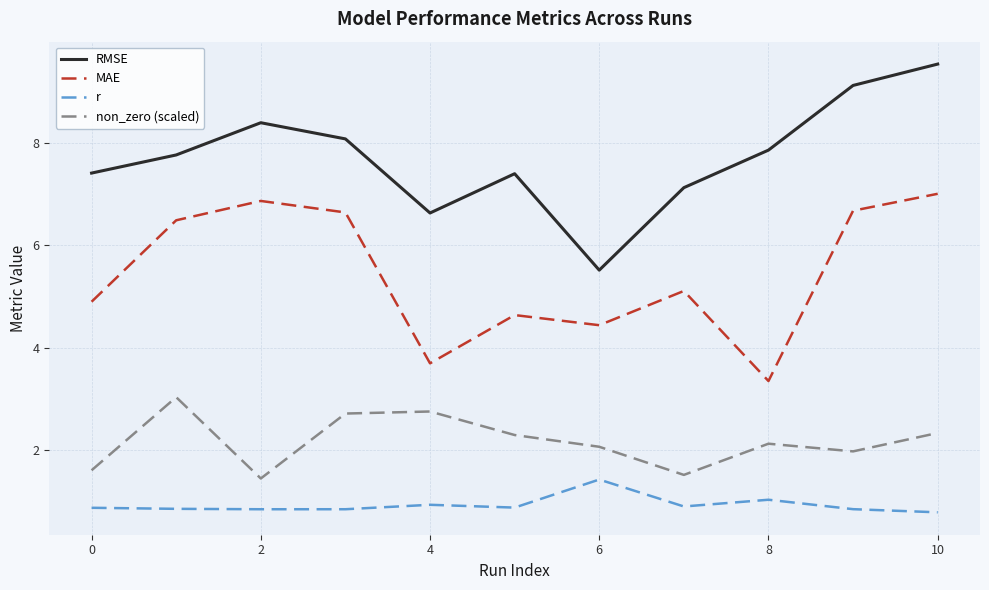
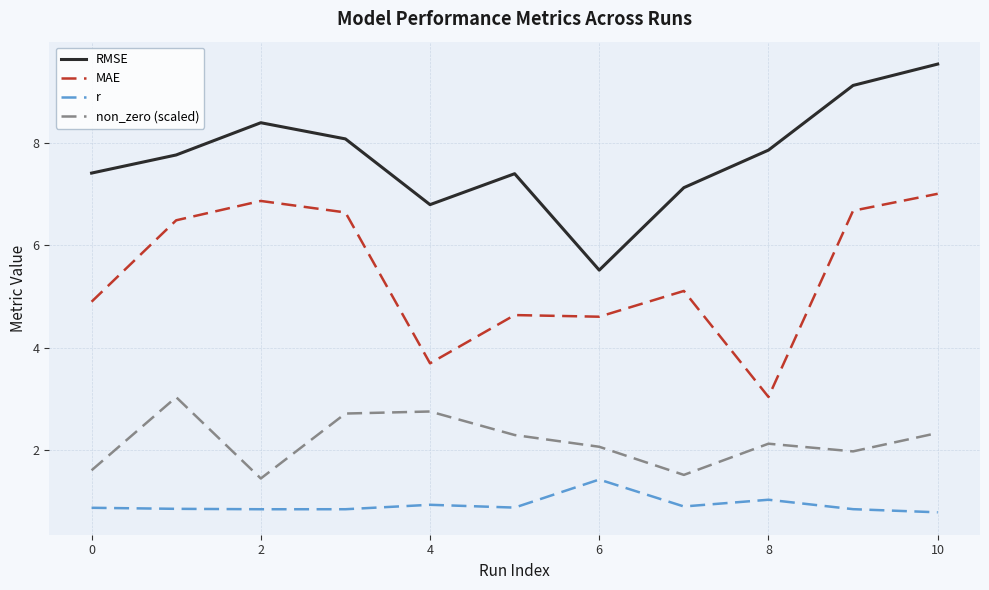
RMSE, 4: 6.6 -> 6.8
MAE, 6: 4.4 -> 4.6
MAE, 8: 3.3 -> 3.0
